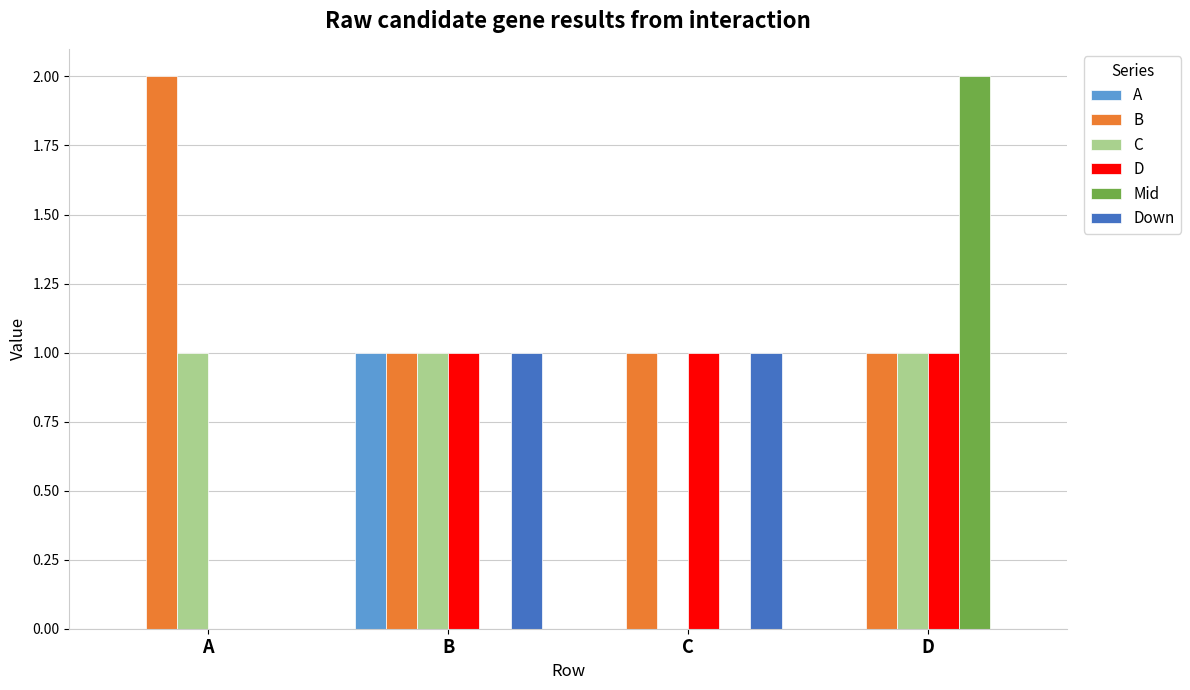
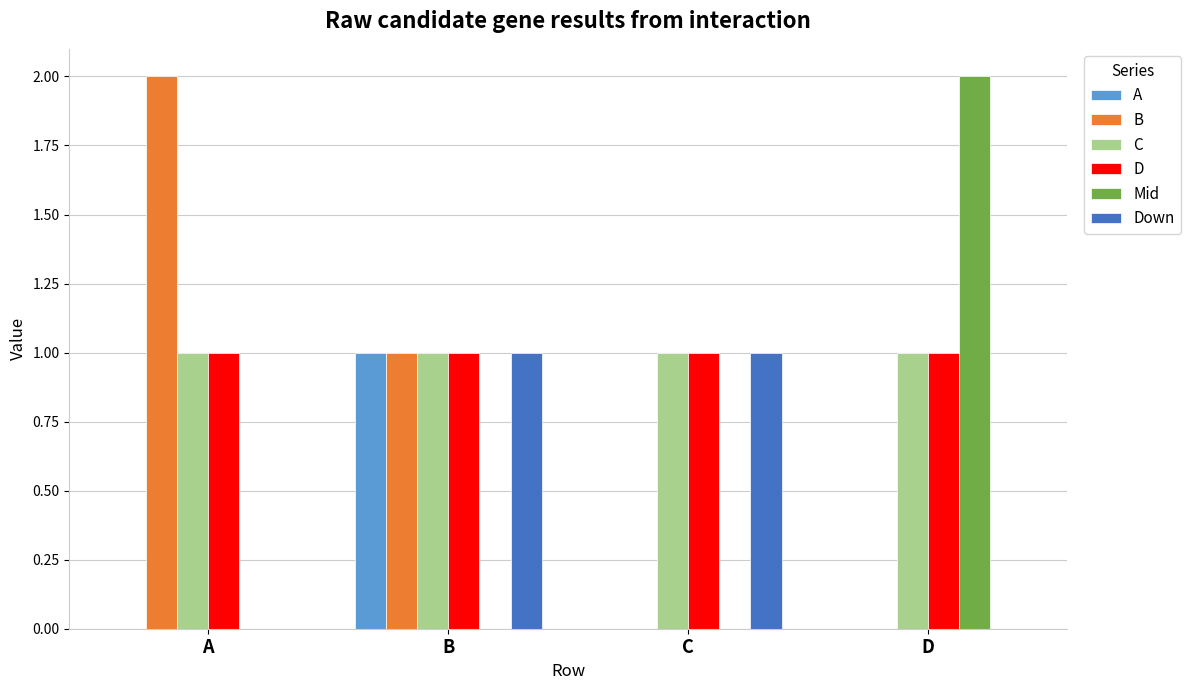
D, A: 0 -> 1
B, C: 1 -> 0
C, C: 0 -> 1
B, D: 1 -> 0
